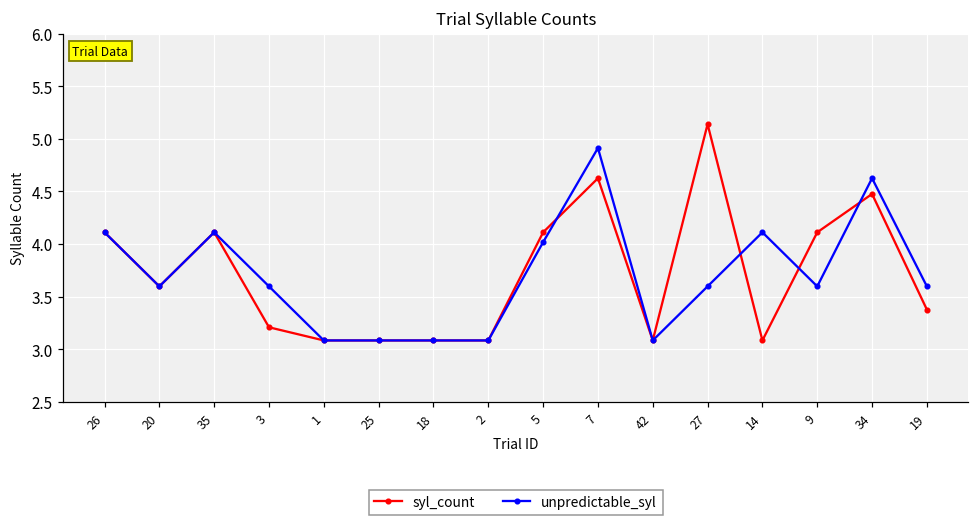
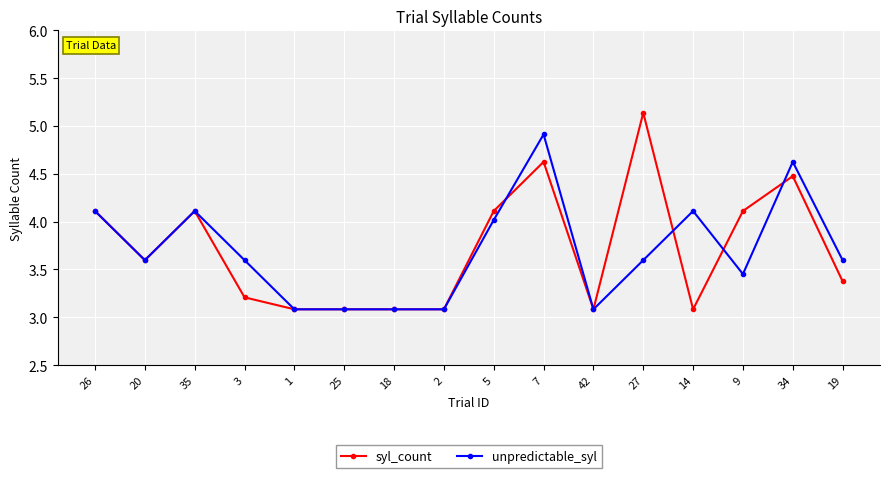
unpredictable_syl, 9: 3.6 -> 3.5
